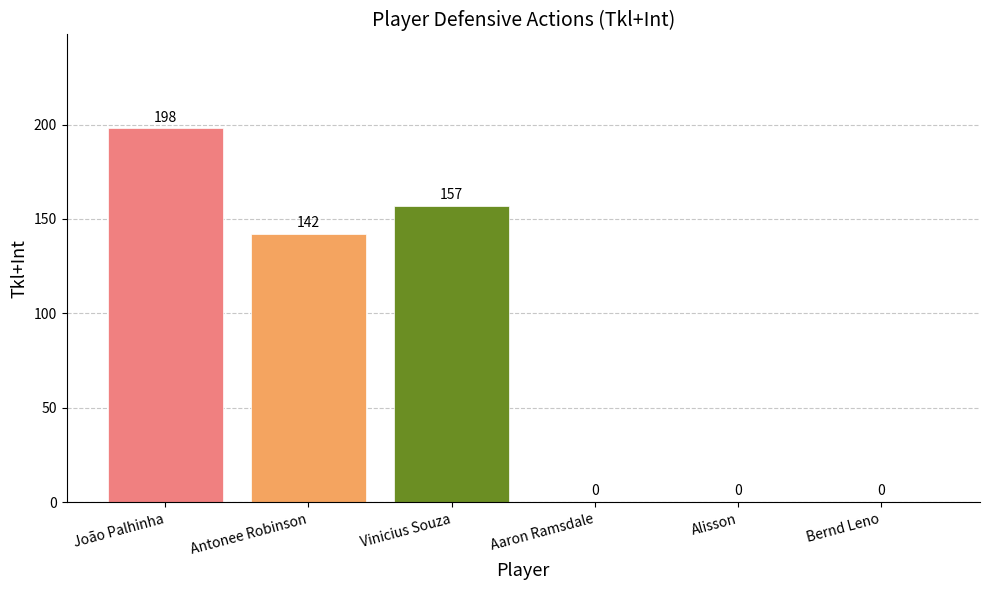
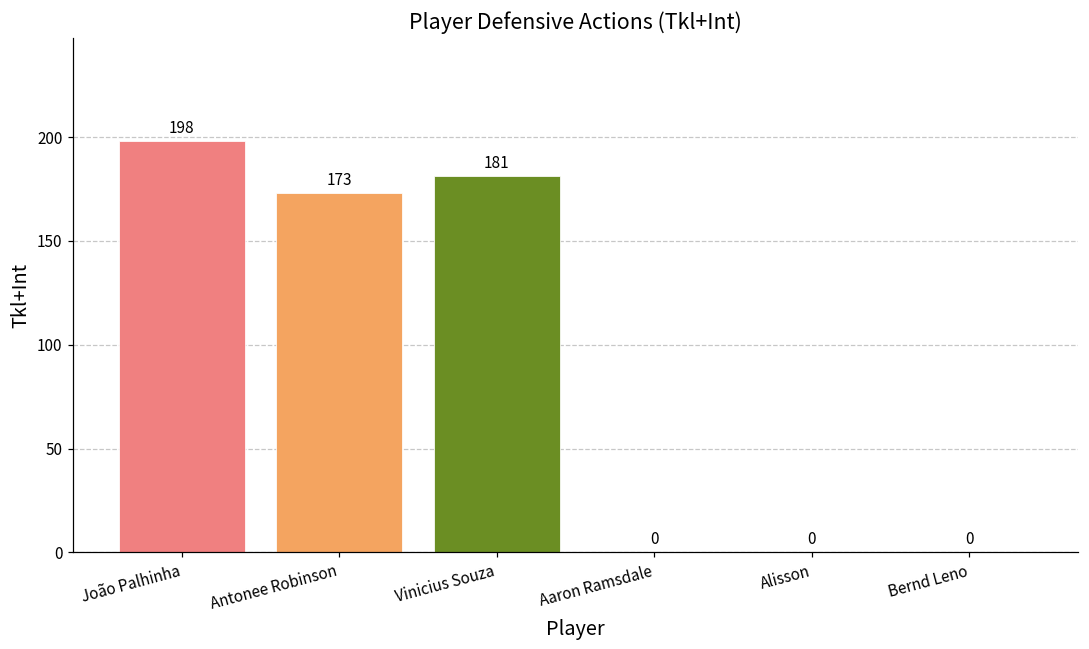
Antonee Robinson: 142 -> 173
Vinicius Souza: 157 -> 181
